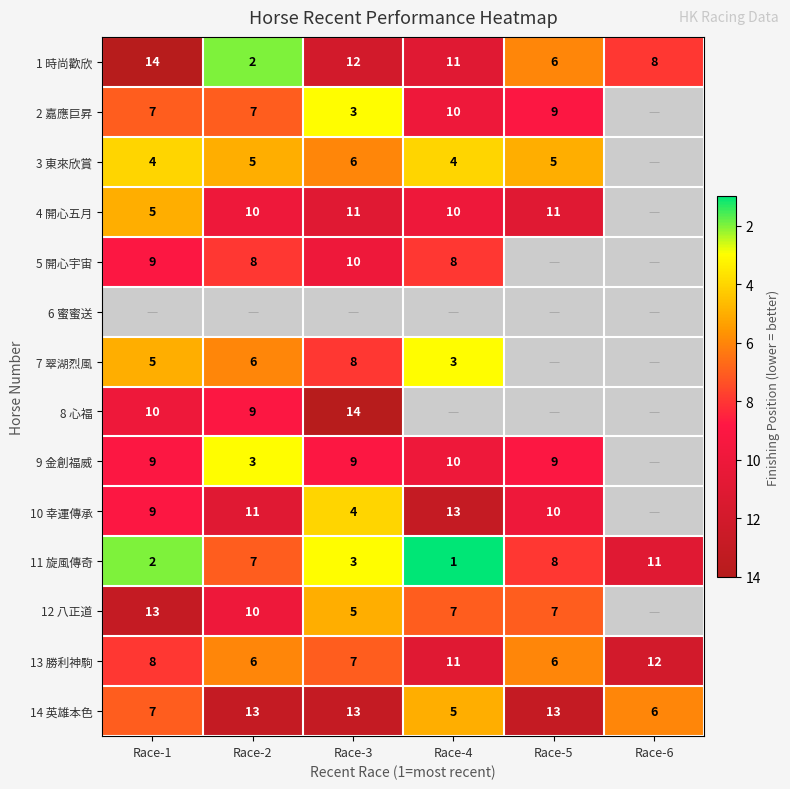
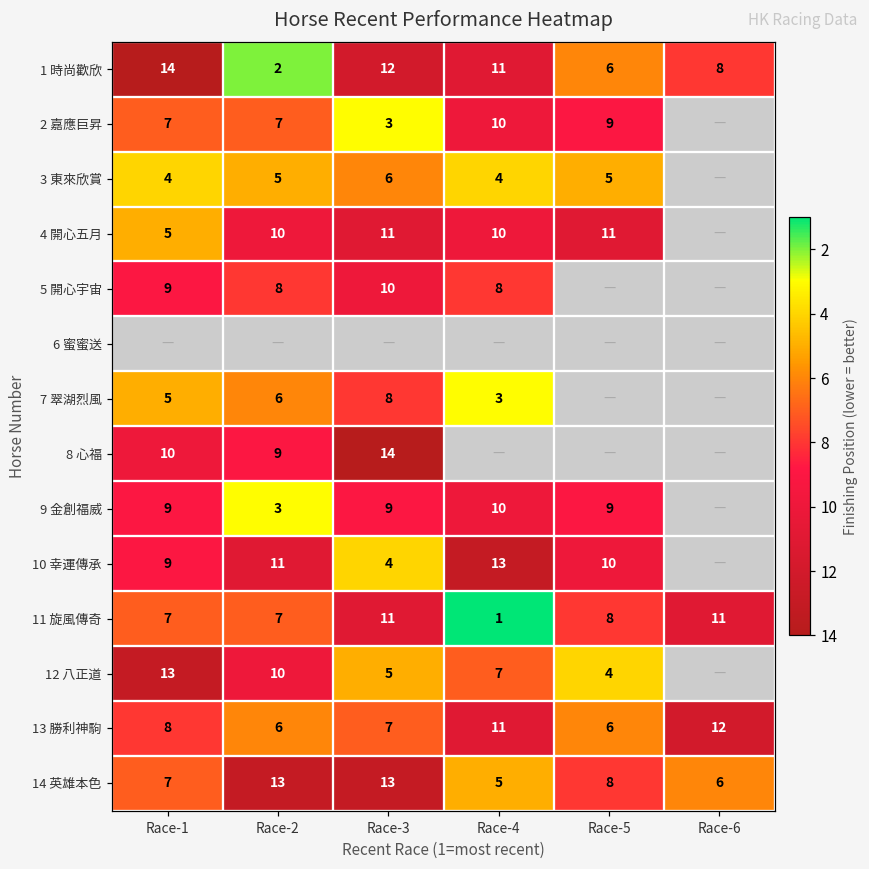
11 旋風傳奇, Race-1: 2 -> 7
11 旋風傳奇, Race-3: 3 -> 11
12 八正道, Race-5: 7 -> 4
14 英雄本色, Race-5: 13 -> 8
